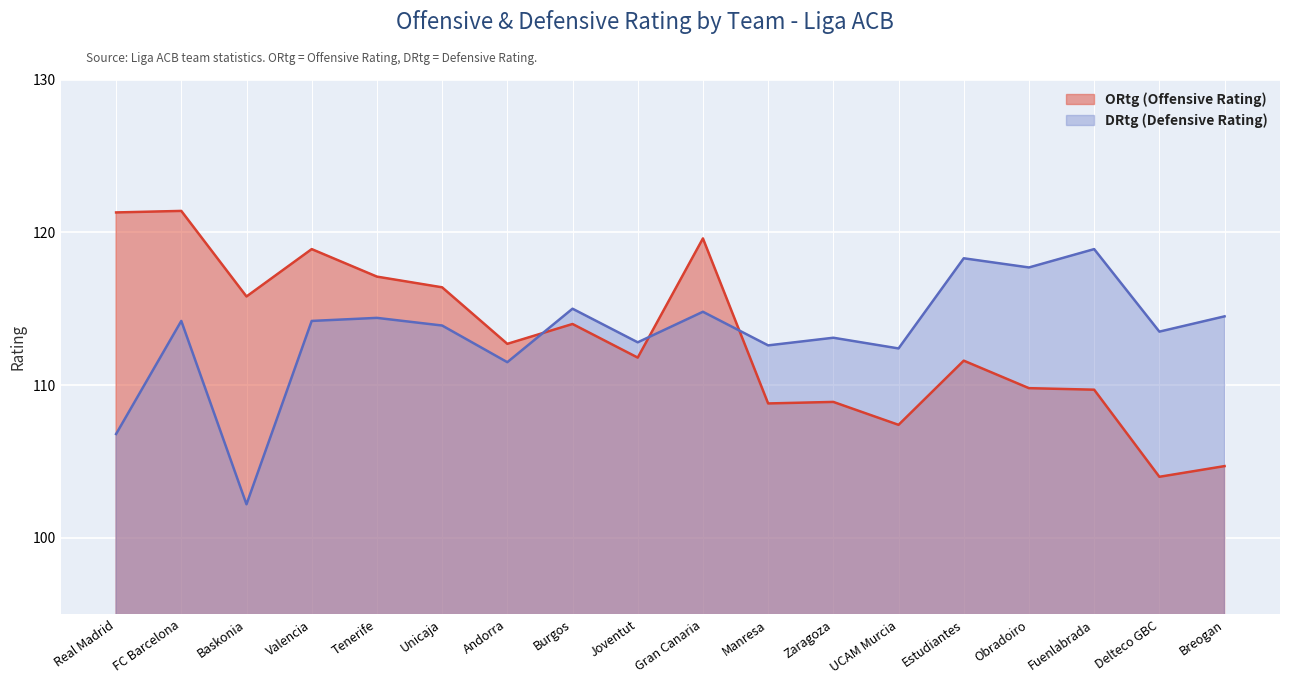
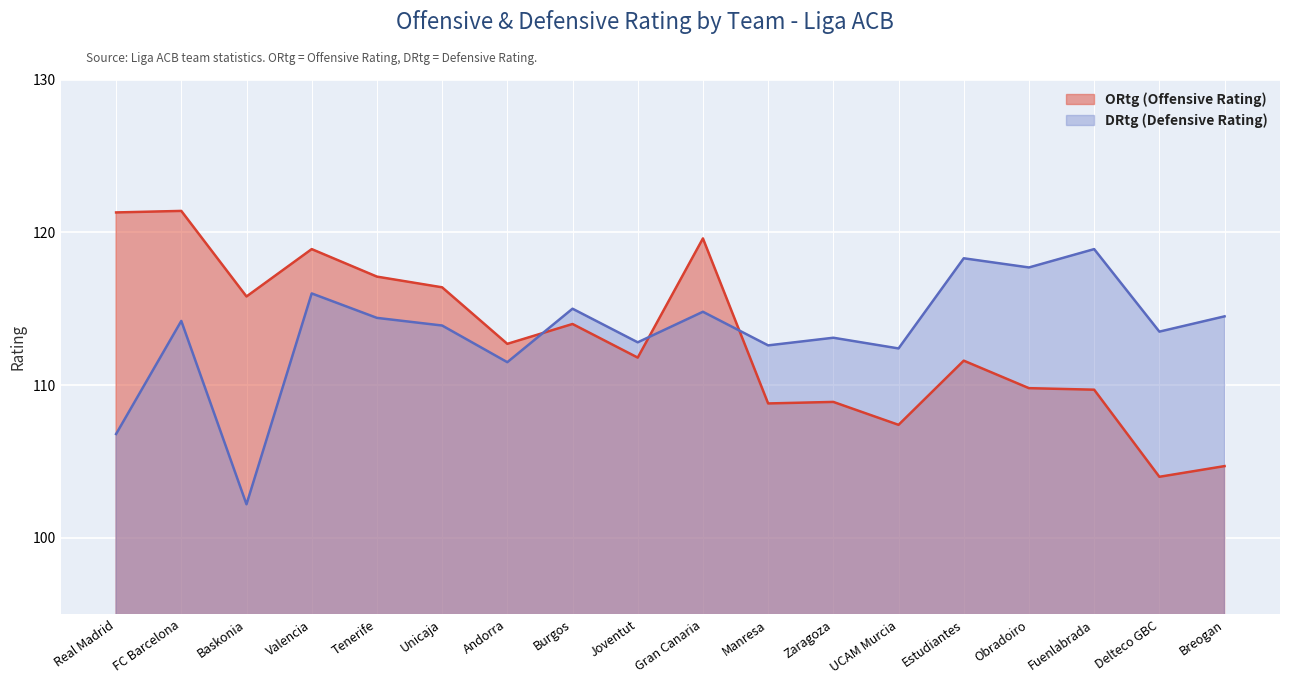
DRtg (Defensive Rating), Valencia: 114.2 -> 116.0
